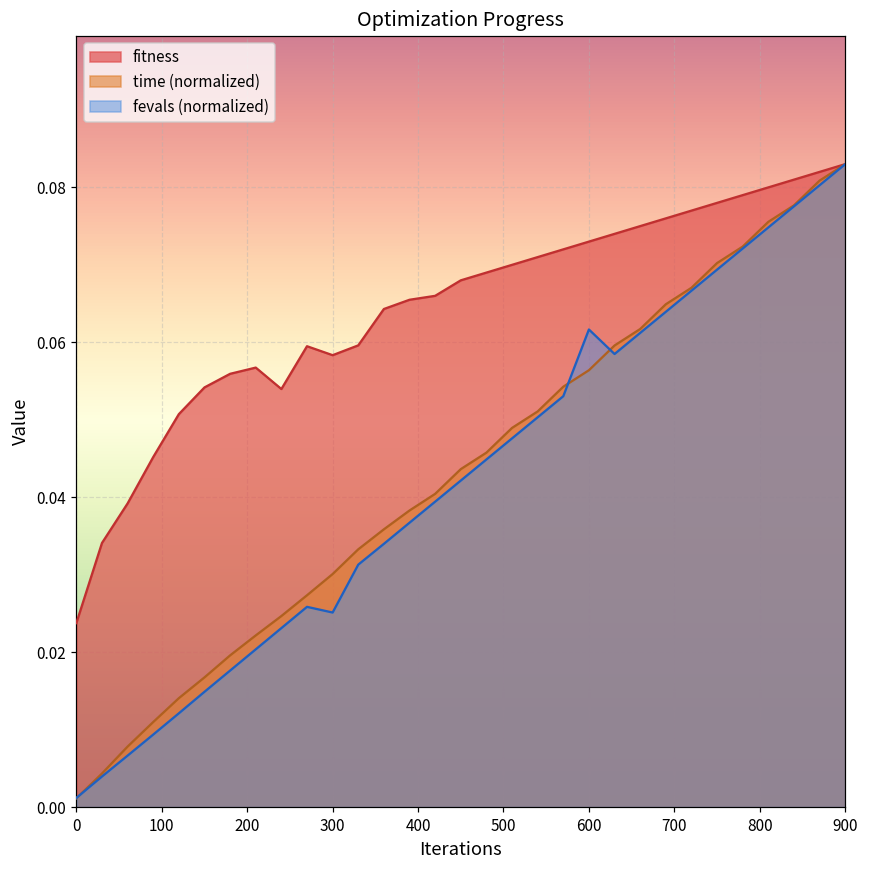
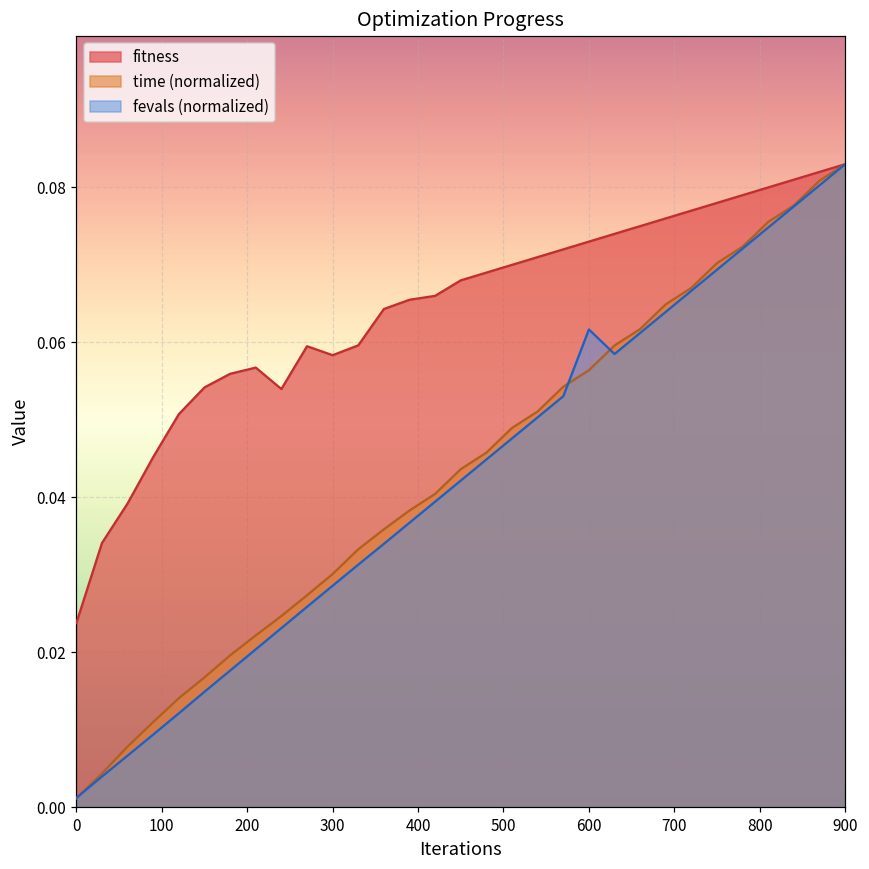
fevals (normalized), 300: 0.025 -> 0.029
